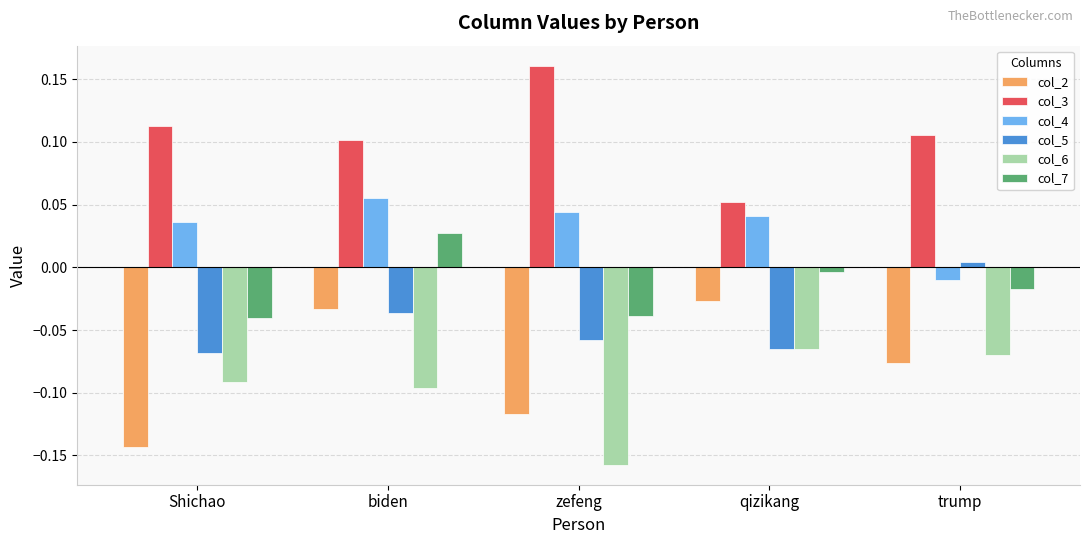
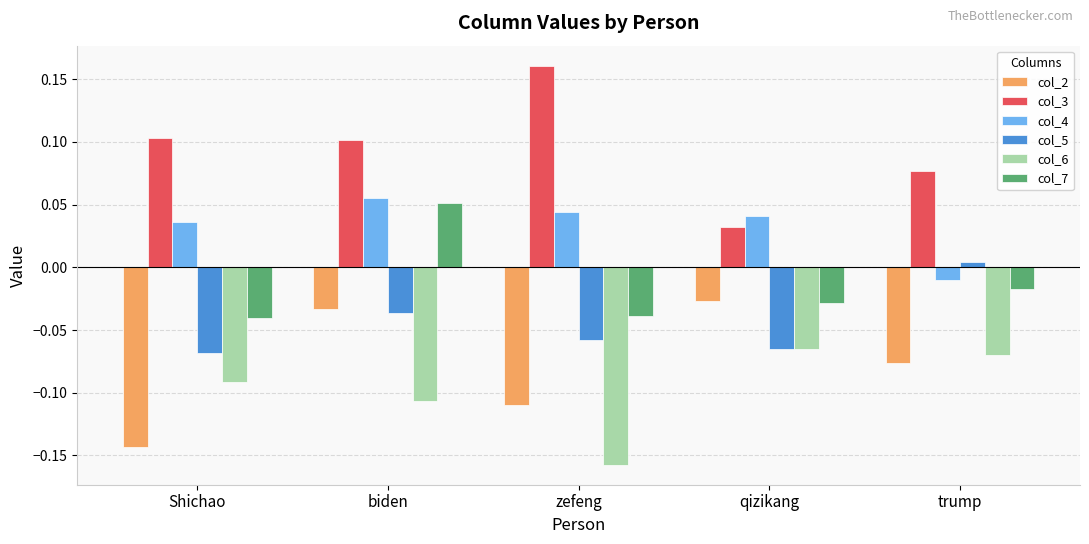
col_3, Shichao: 0.113 -> 0.103
col_6, biden: -0.096 -> -0.107
col_7, biden: 0.027 -> 0.051
col_2, zefeng: -0.117 -> -0.110
col_3, qizikang: 0.052 -> 0.032
col_7, qizikang: -0.004 -> -0.028
col_3, trump: 0.105 -> 0.076
